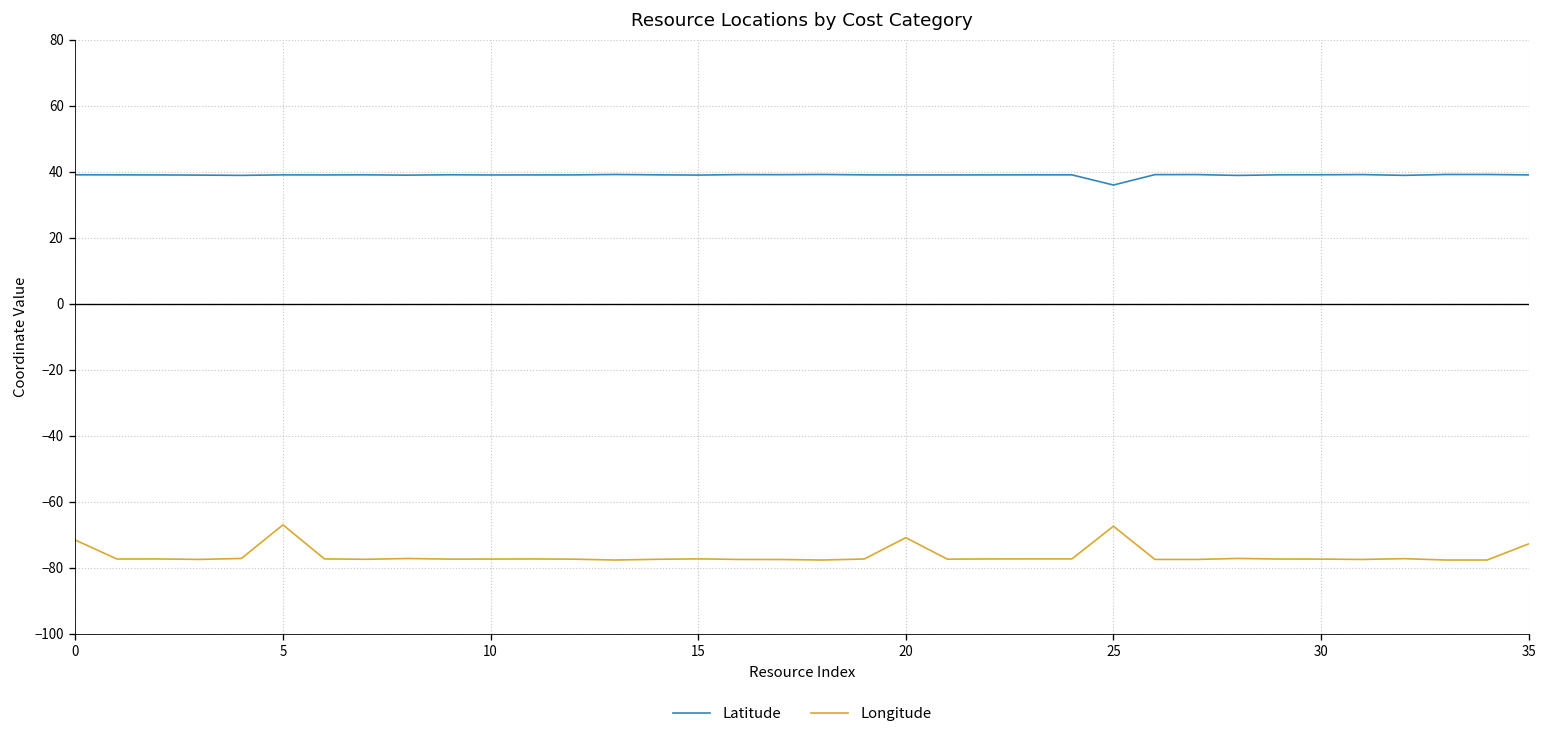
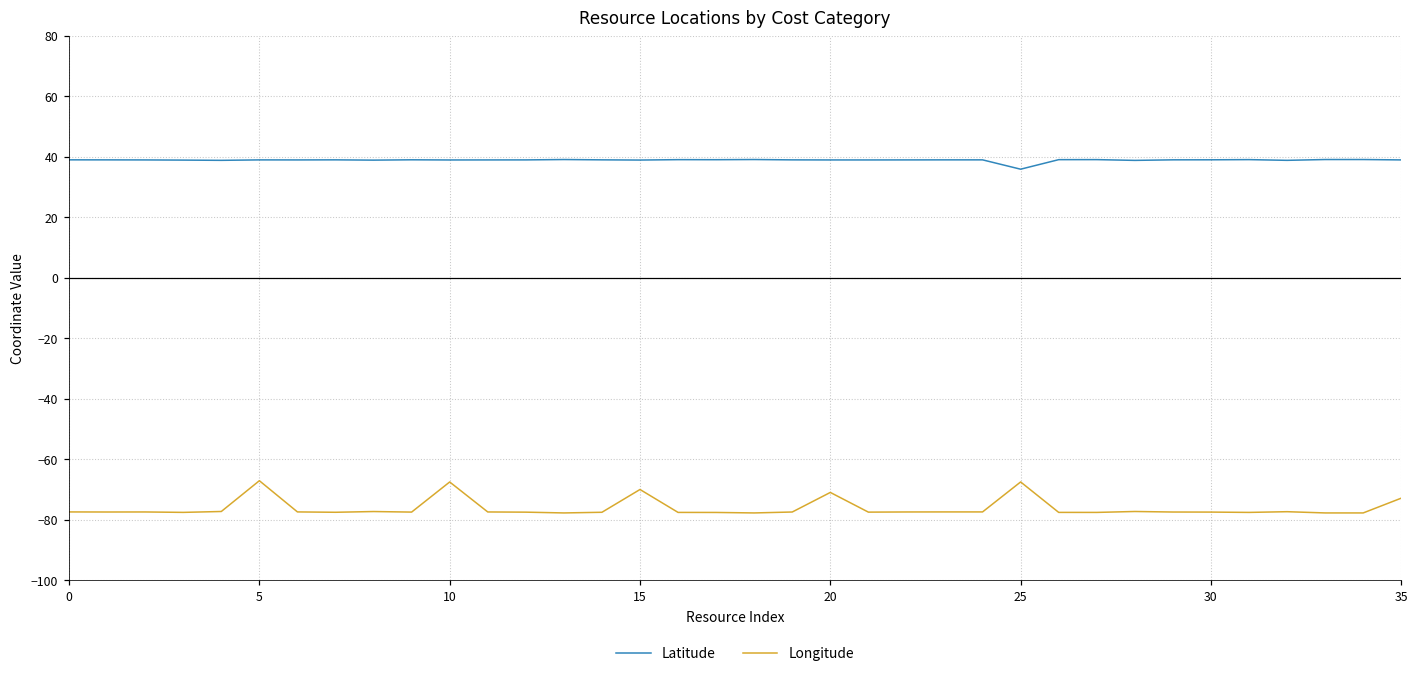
Longitude, 0: -72 -> -77
Longitude, 10: -77 -> -67
Longitude, 15: -77 -> -70
